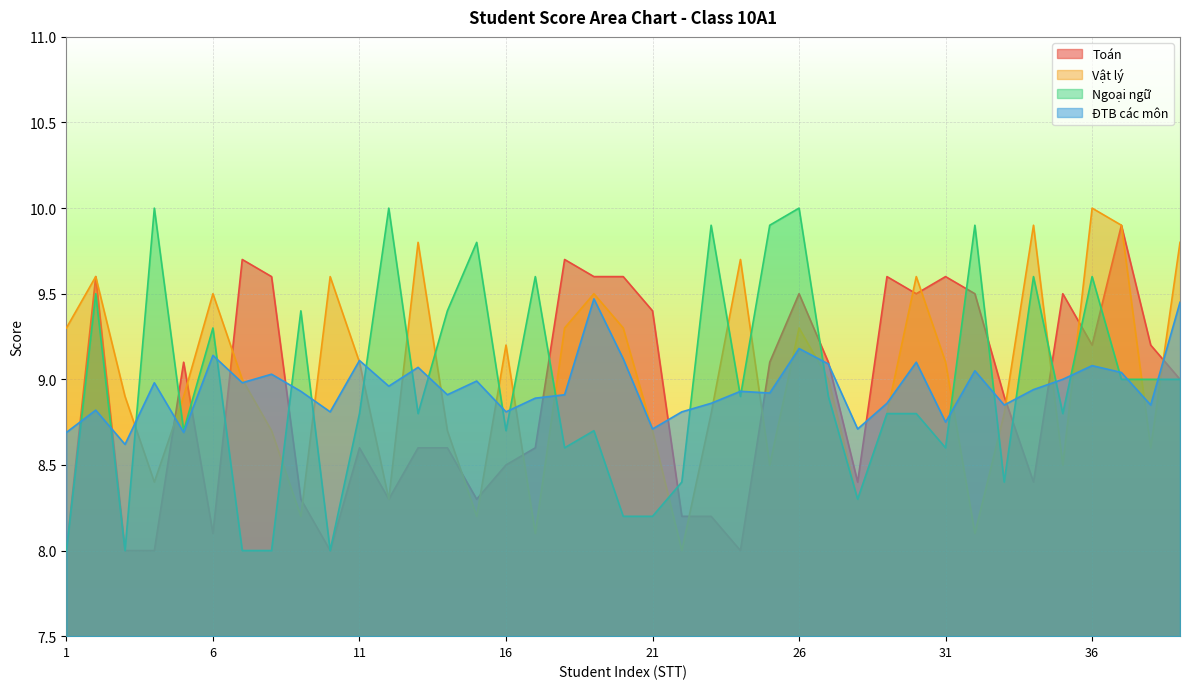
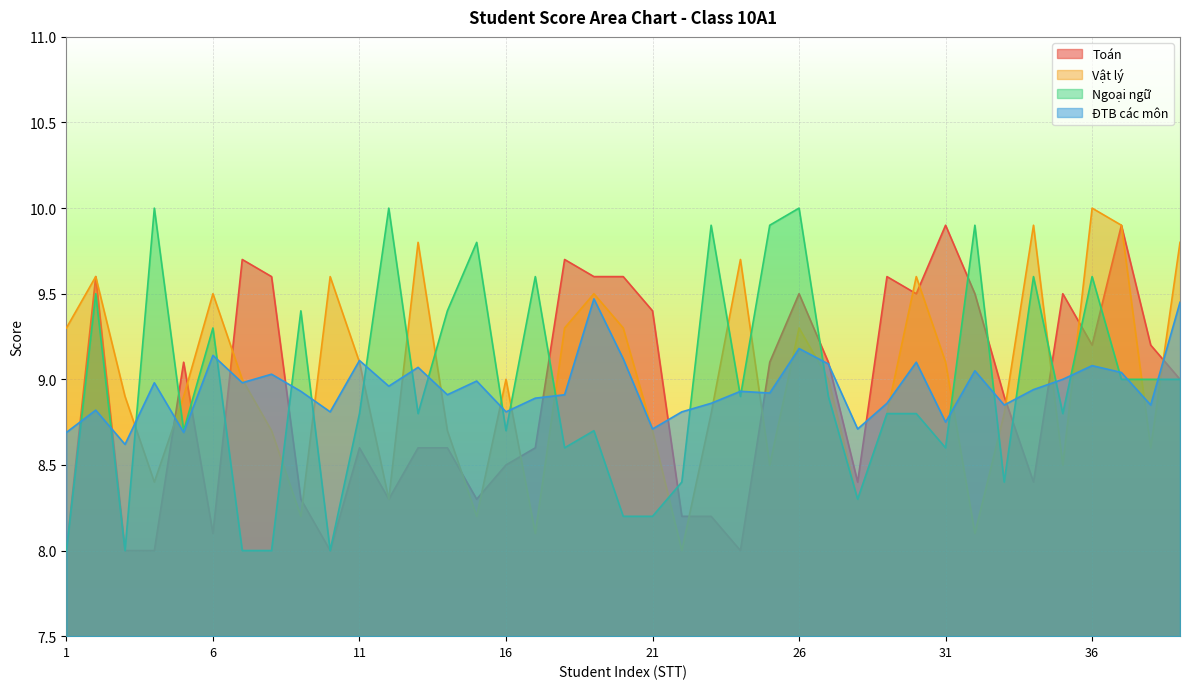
Vật lý, 16: 9.2 -> 9.0
Toán, 31: 9.6 -> 9.9
